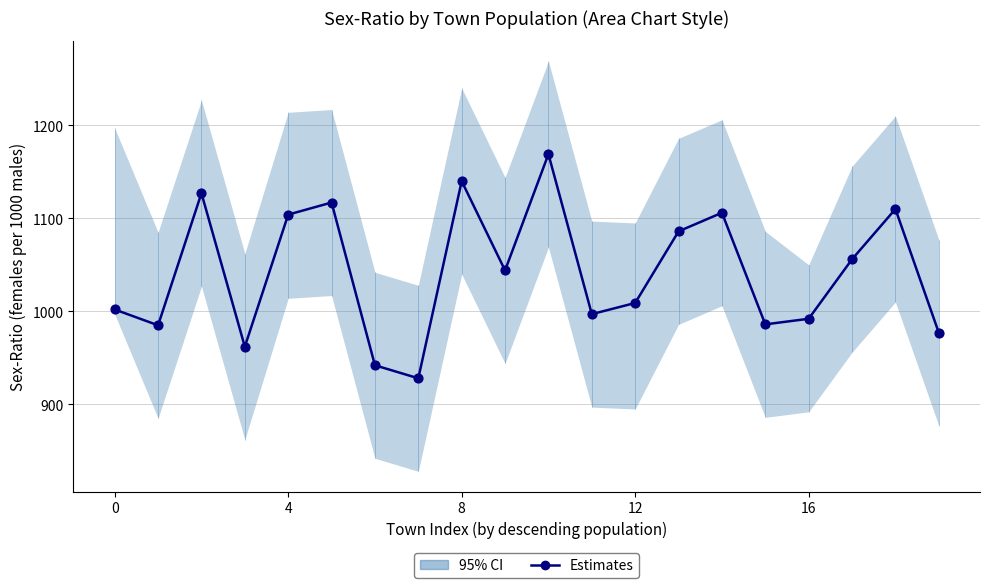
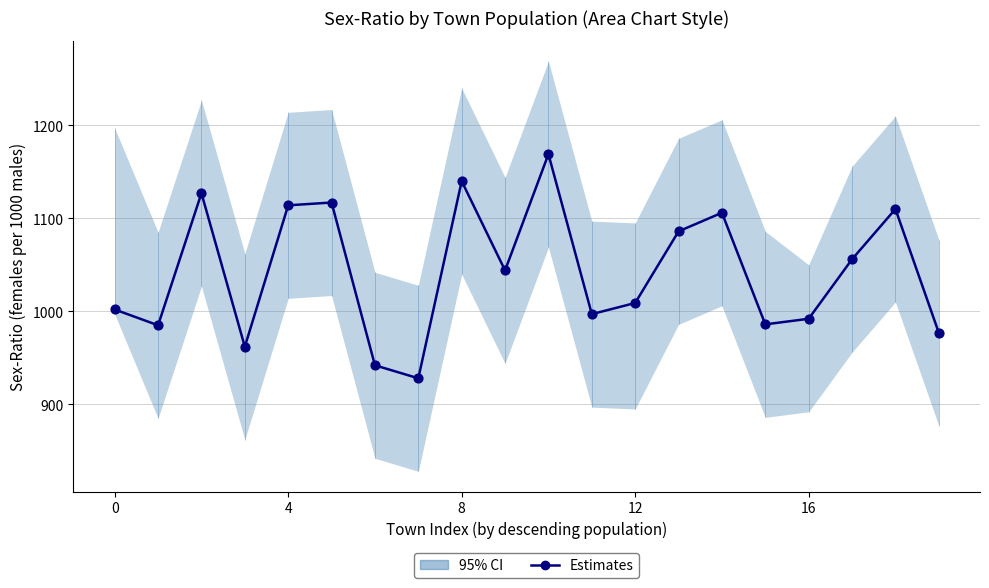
Estimates, 4: 1100 -> 1110
